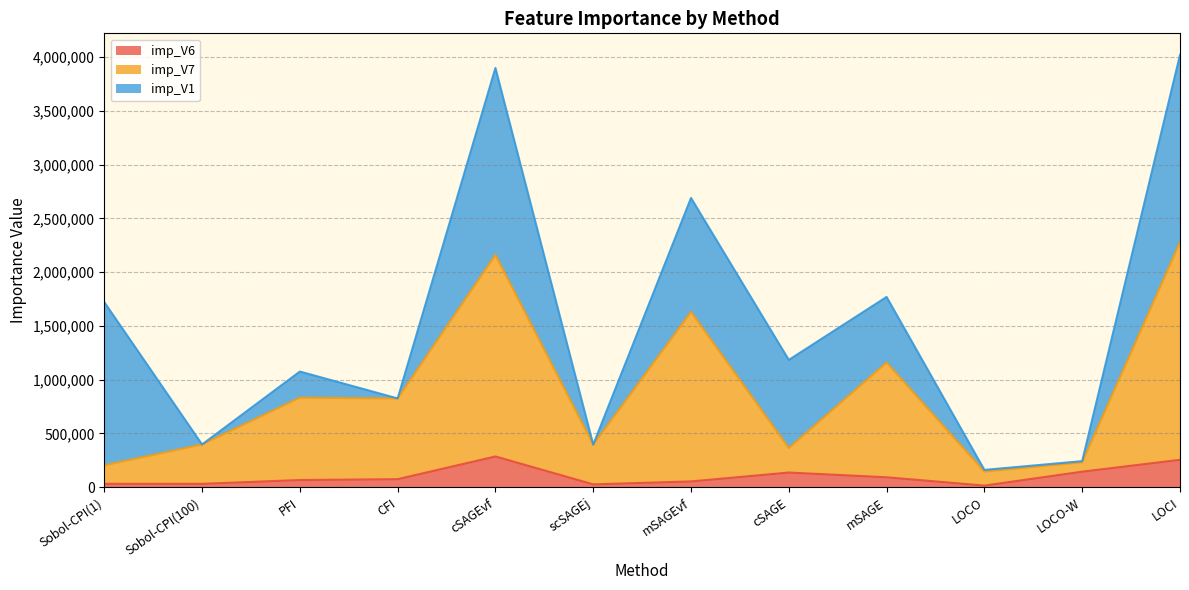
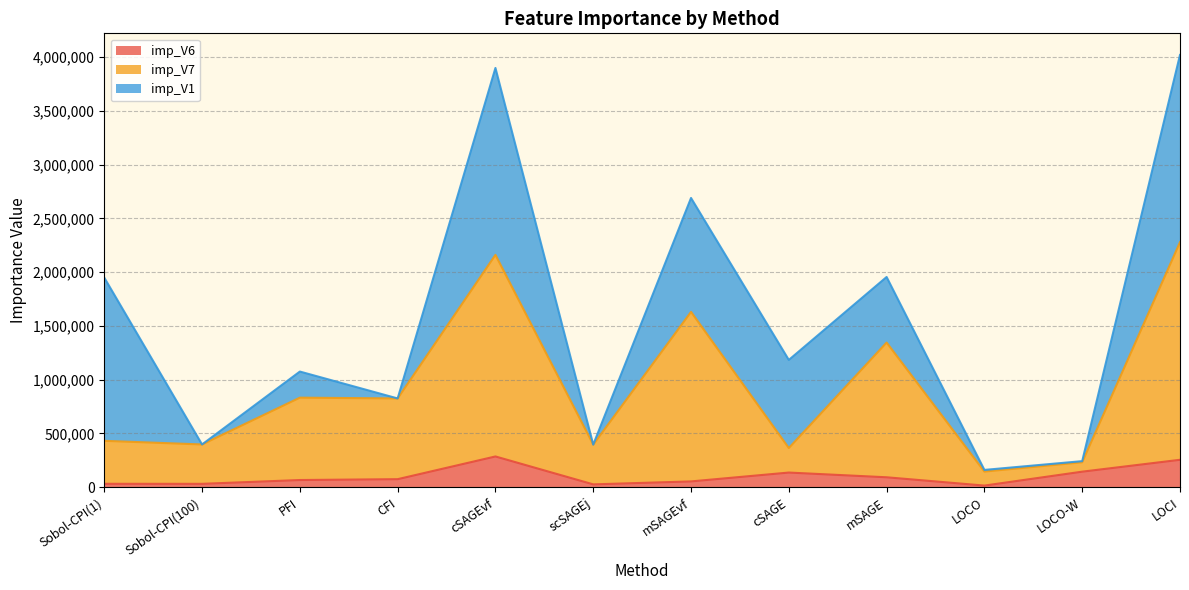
imp_V7, Sobol-CPI(1): 170,000 -> 400,000
imp_V7, mSAGE: 1,070,000 -> 1,250,000
